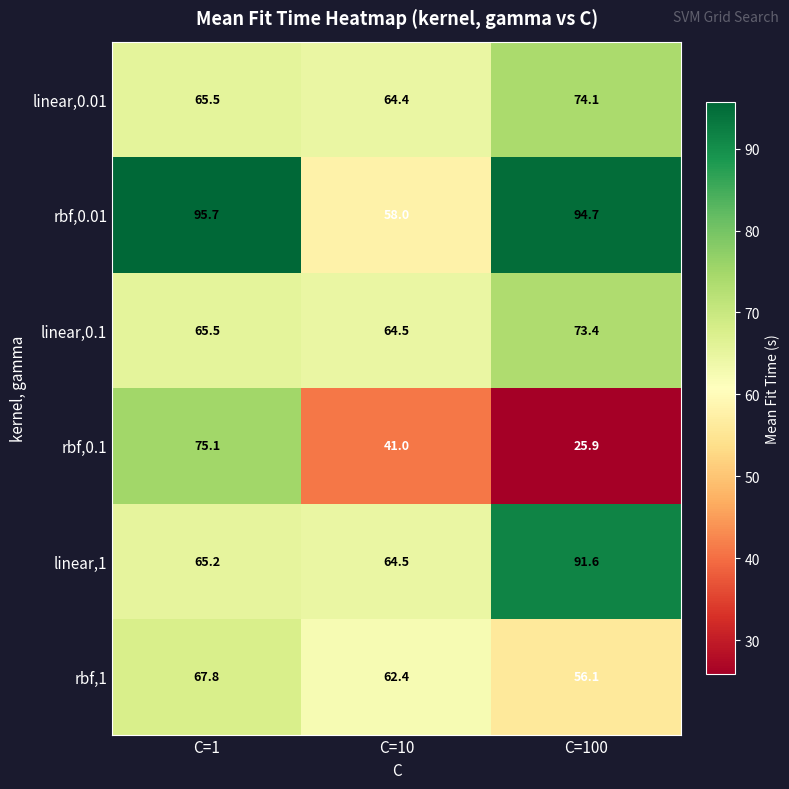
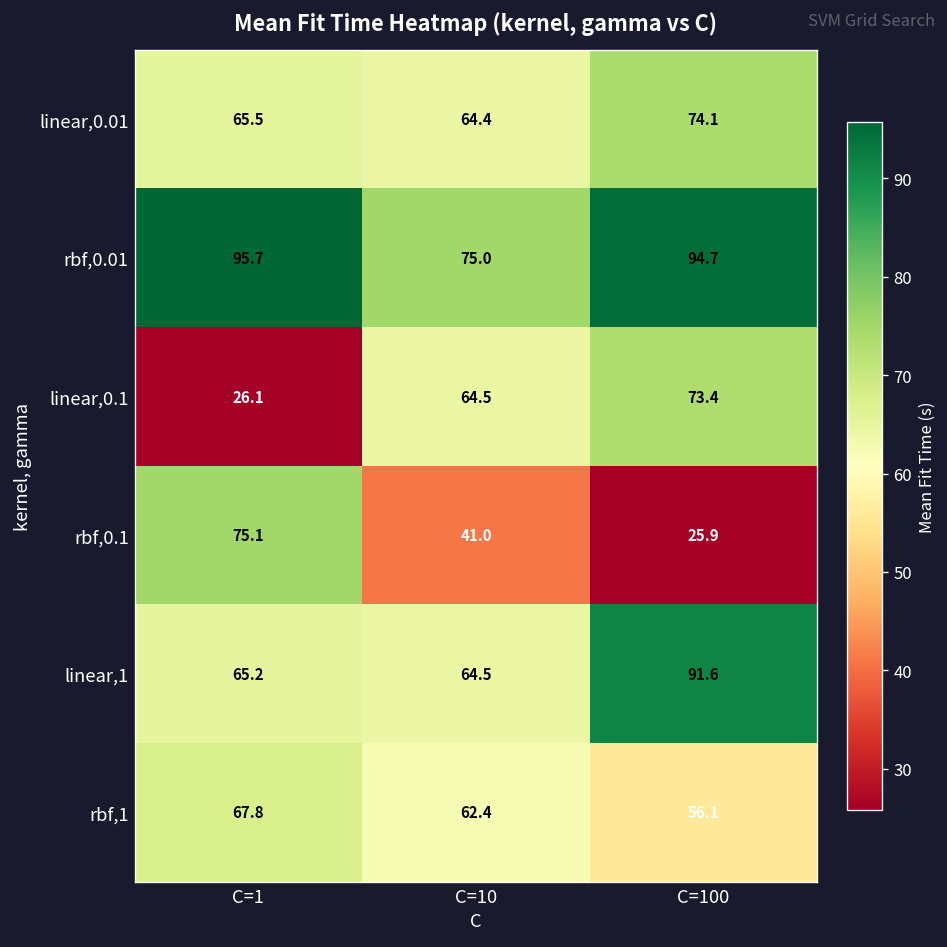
rbf,0.01, C=10: 58.0 -> 75.0
linear,0.1, C=1: 65.5 -> 26.1
